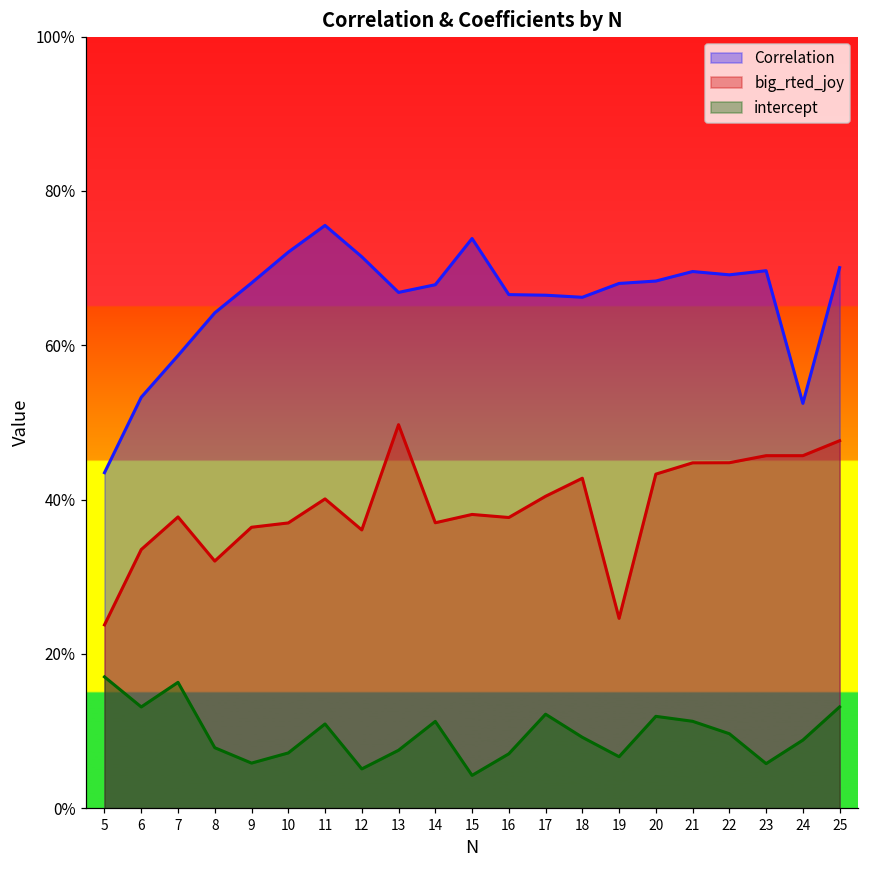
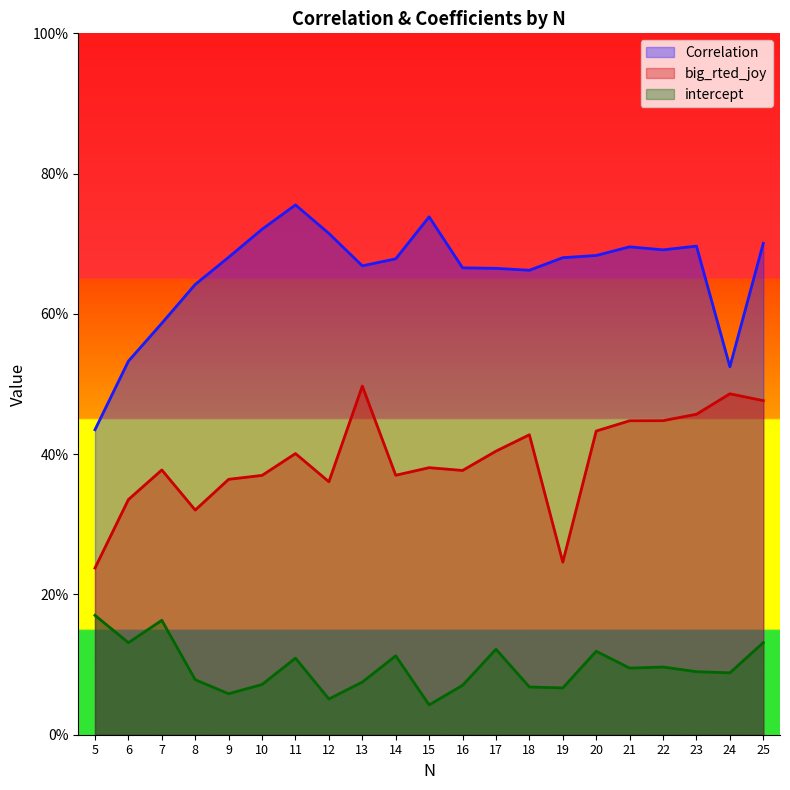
intercept, 18: 9% -> 7%
intercept, 21: 11% -> 10%
intercept, 23: 6% -> 9%
big_rted_joy, 24: 46% -> 49%
